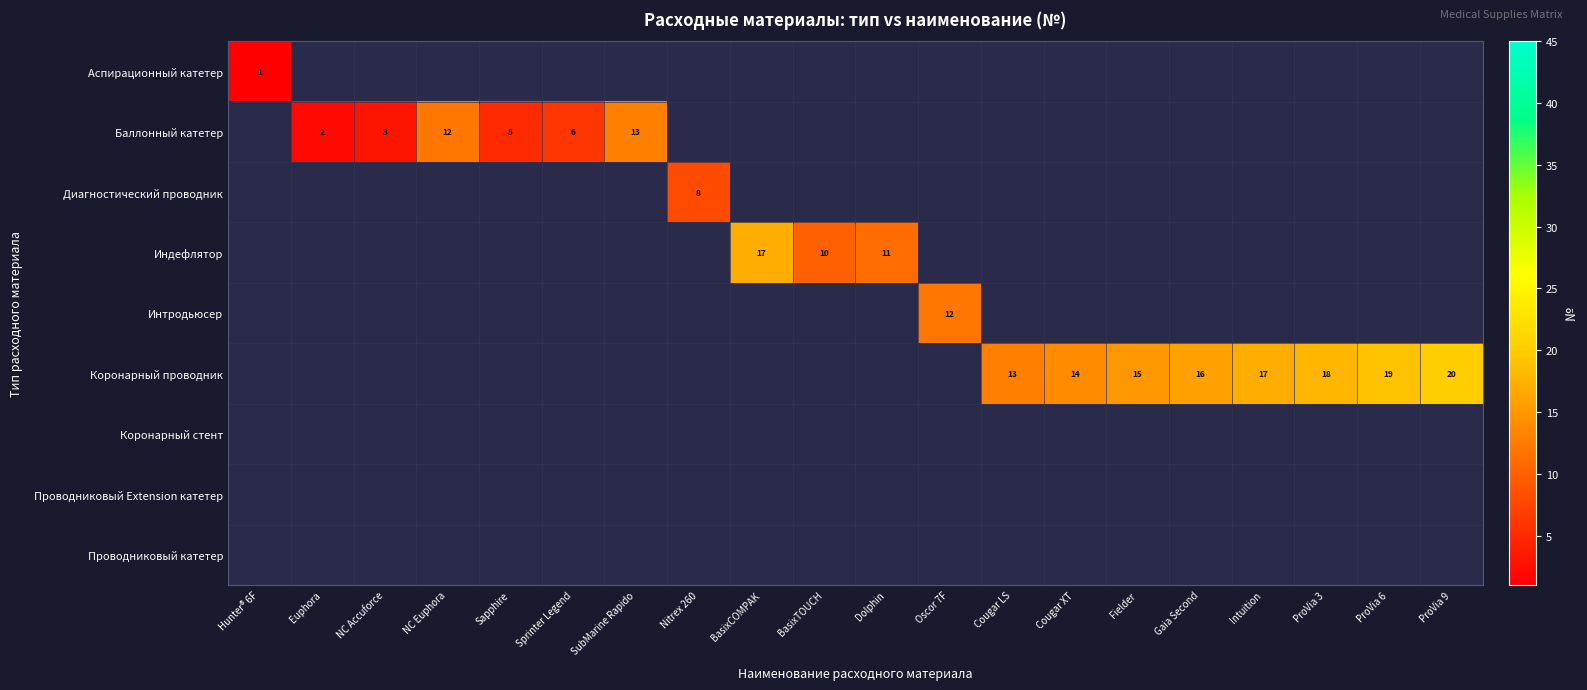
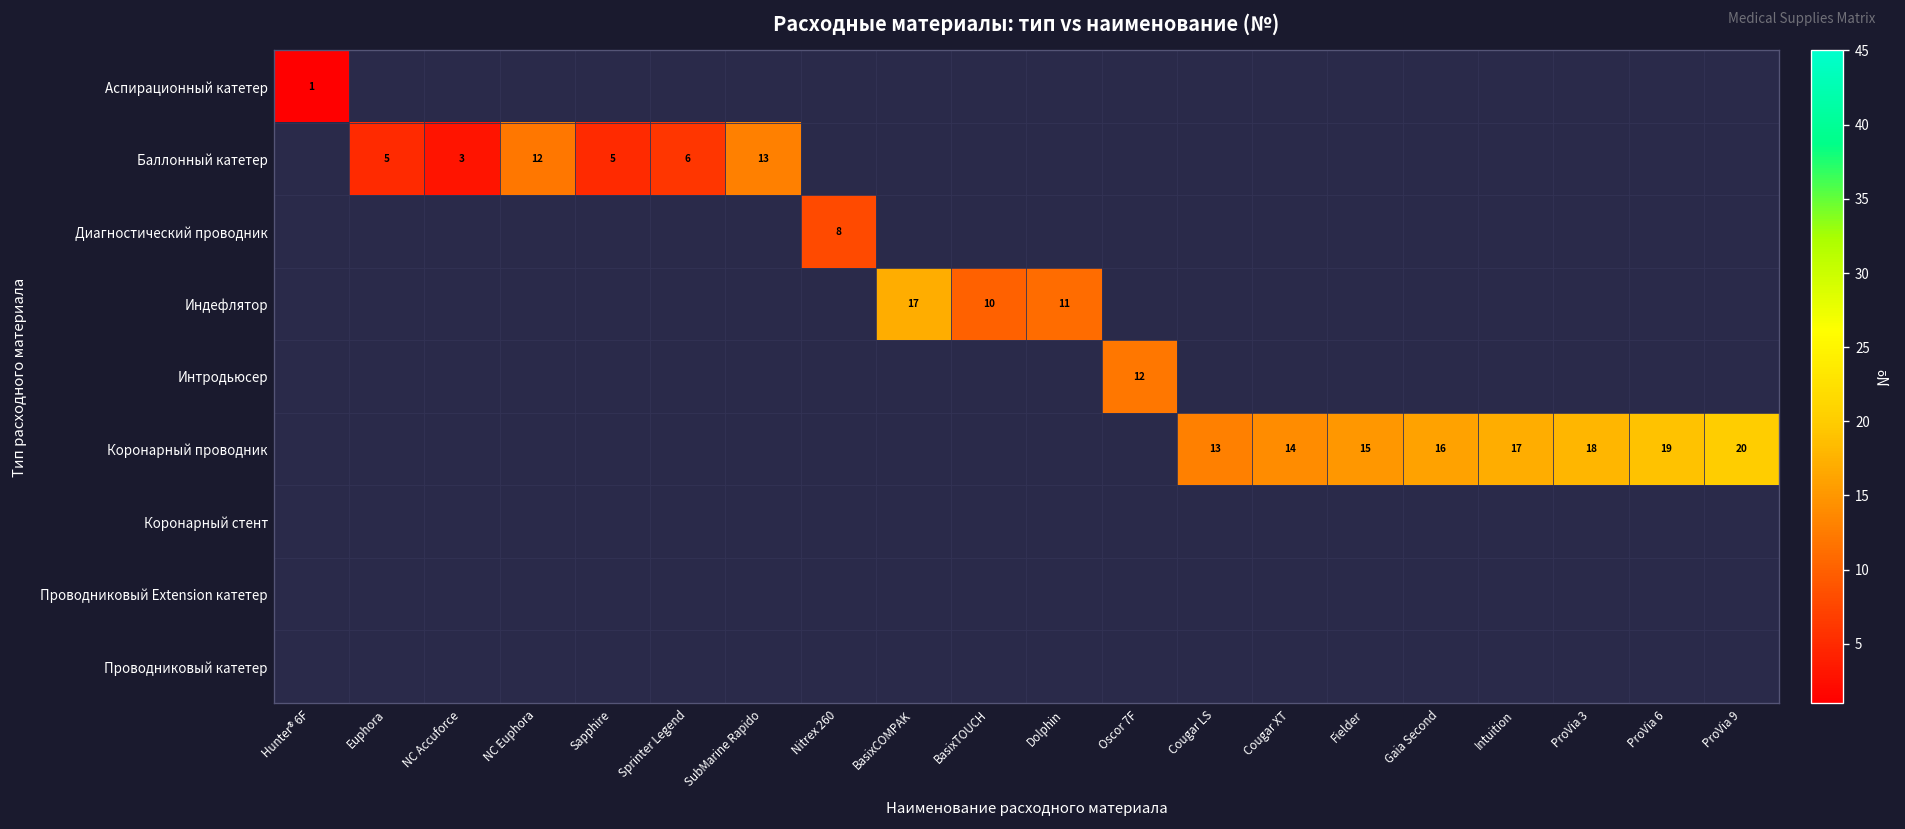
Баллонный катетер, Euphora: 2 -> 5
